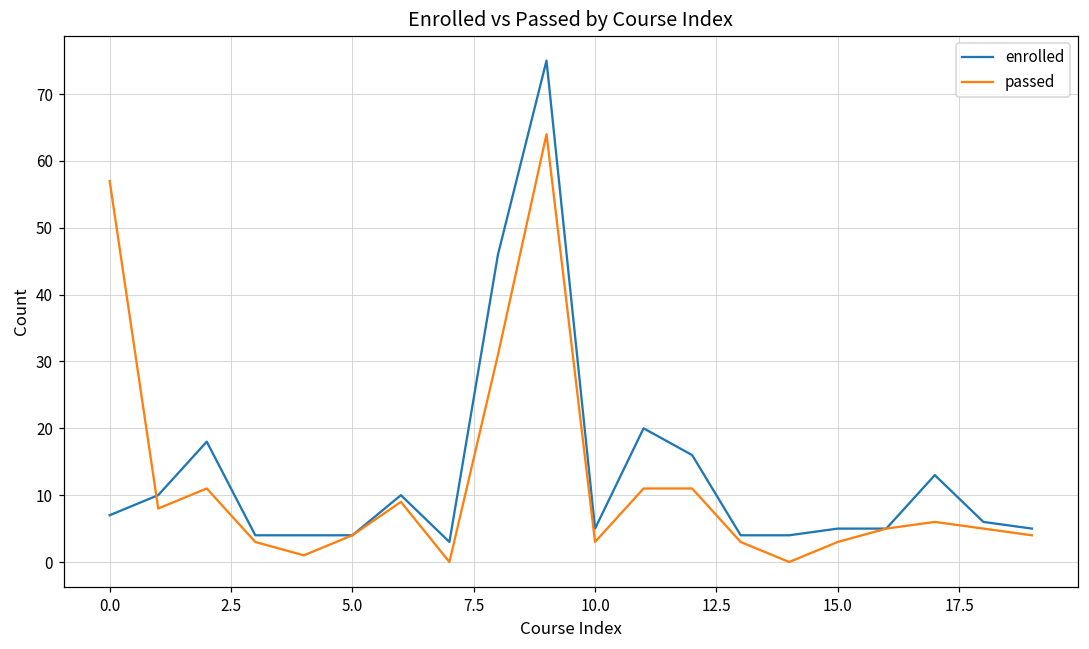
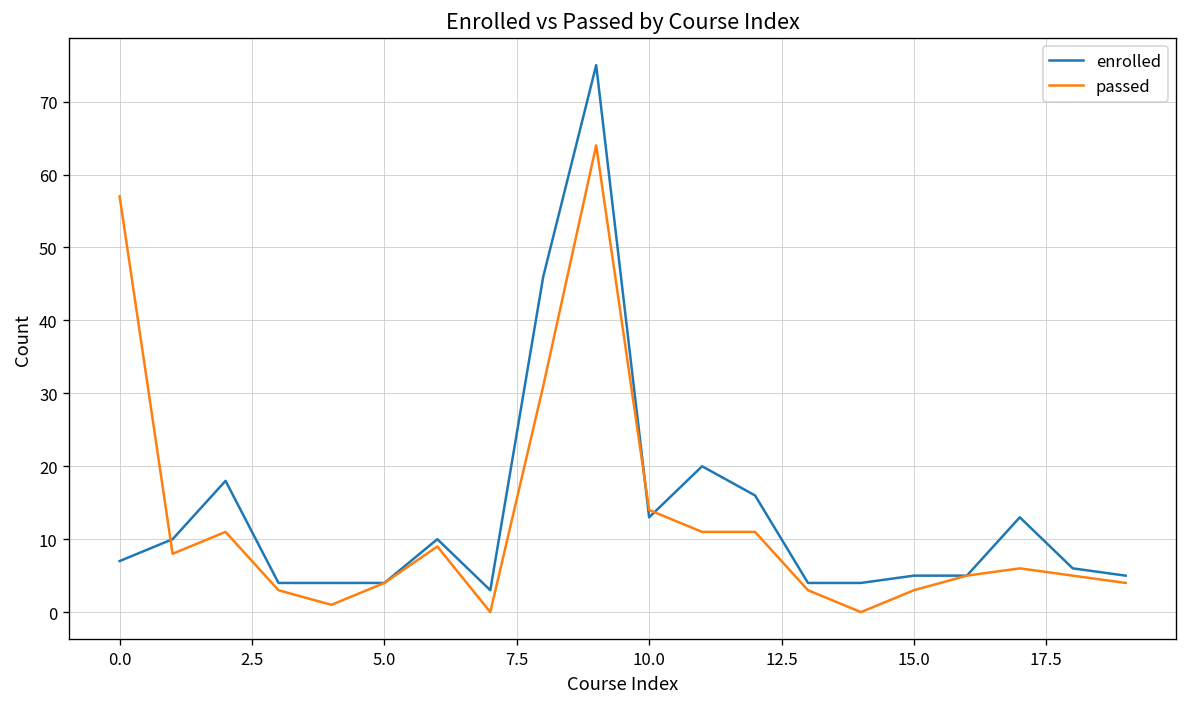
enrolled, 10.0: 5 -> 13
passed, 10.0: 3 -> 14
